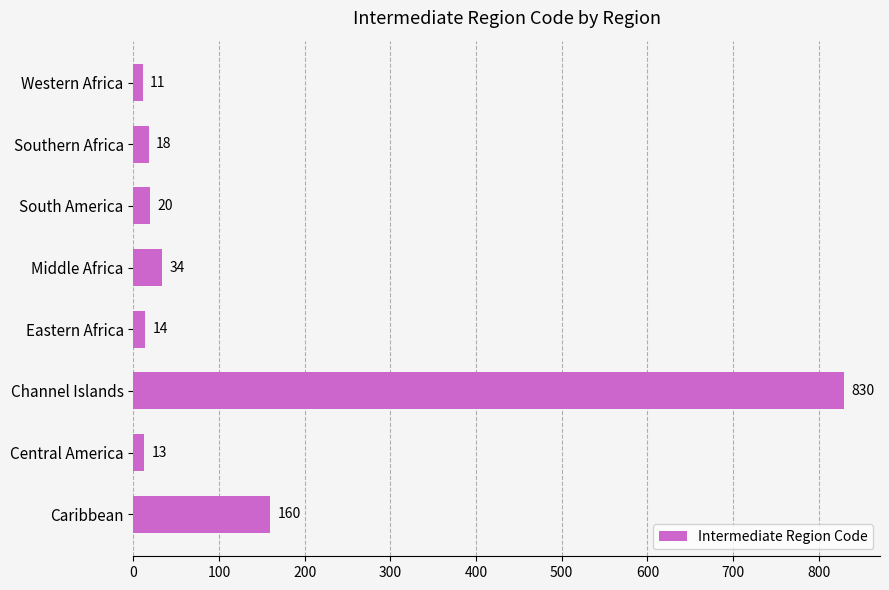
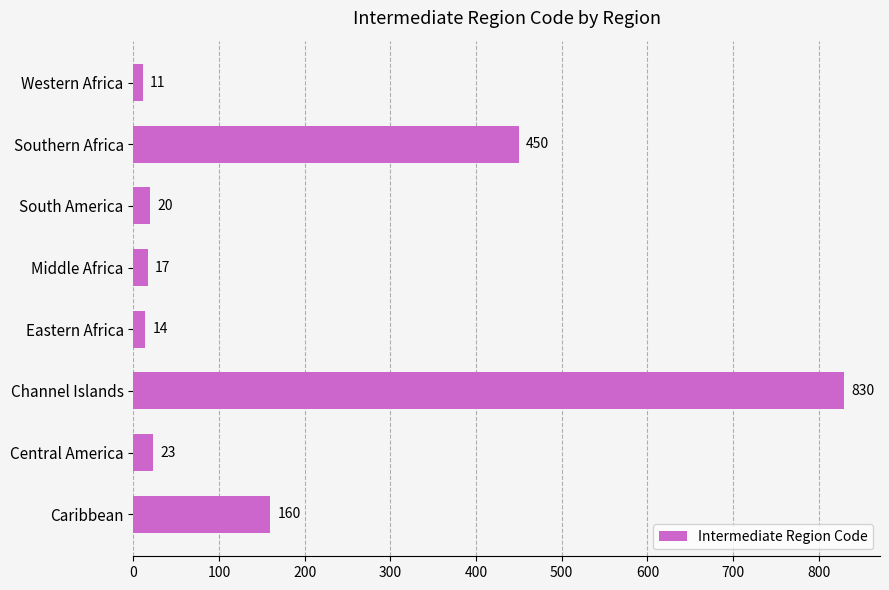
Southern Africa: 18 -> 450
Middle Africa: 34 -> 17
Central America: 13 -> 23
